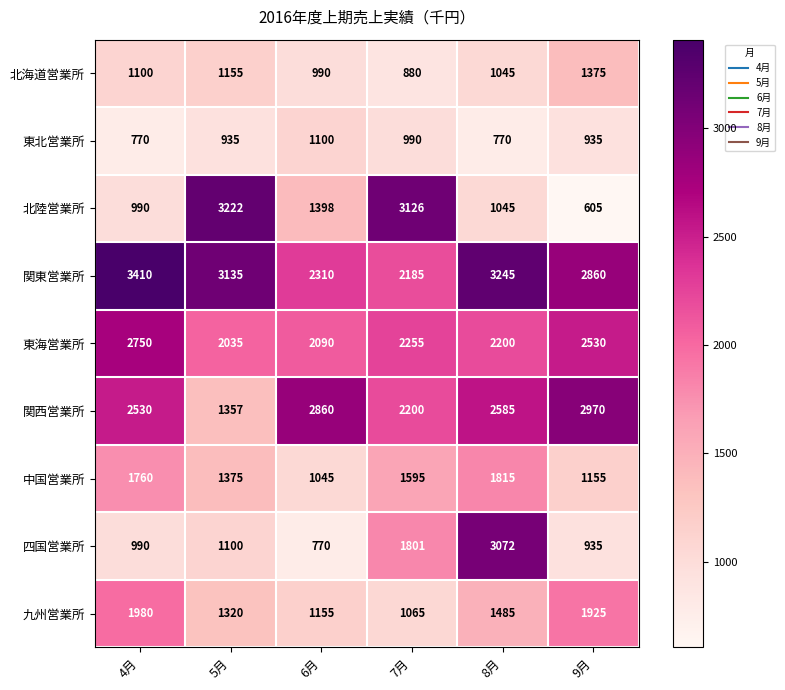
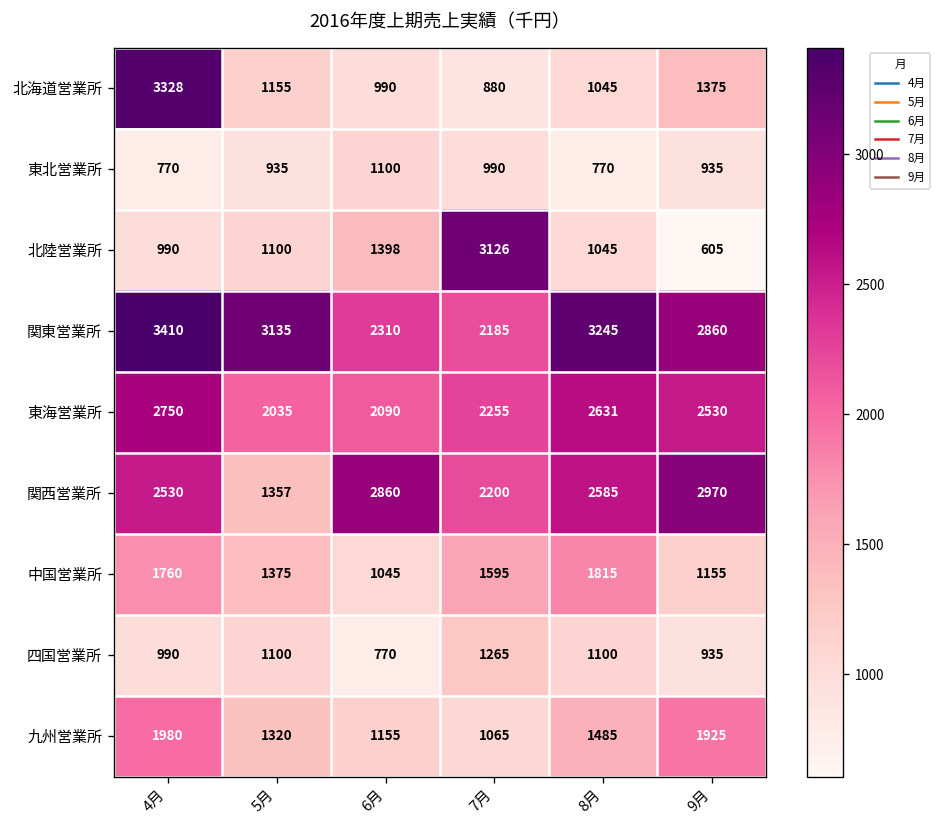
北海道営業所, 4月: 1100 -> 3328
北陸営業所, 5月: 3222 -> 1100
東海営業所, 8月: 2200 -> 2631
四国営業所, 7月: 1801 -> 1265
四国営業所, 8月: 3072 -> 1100
